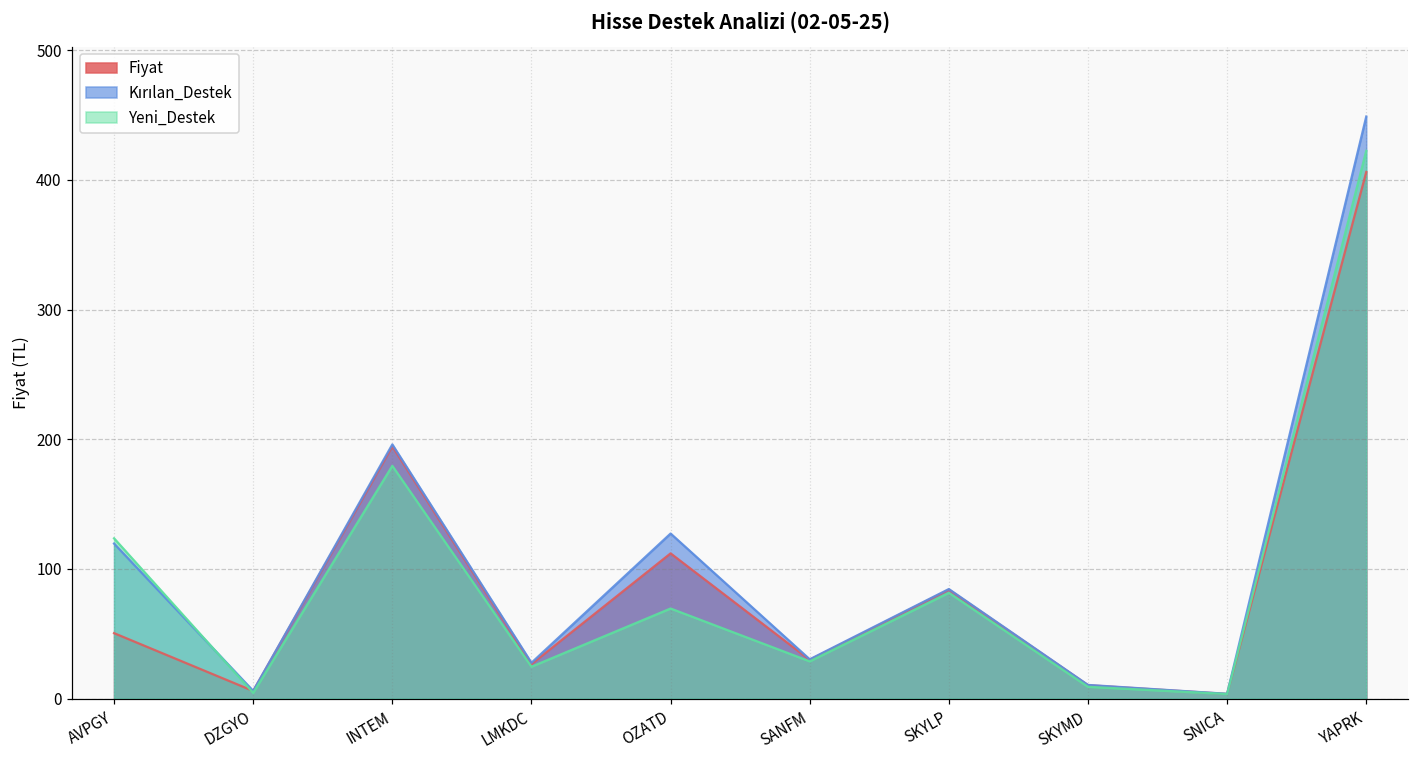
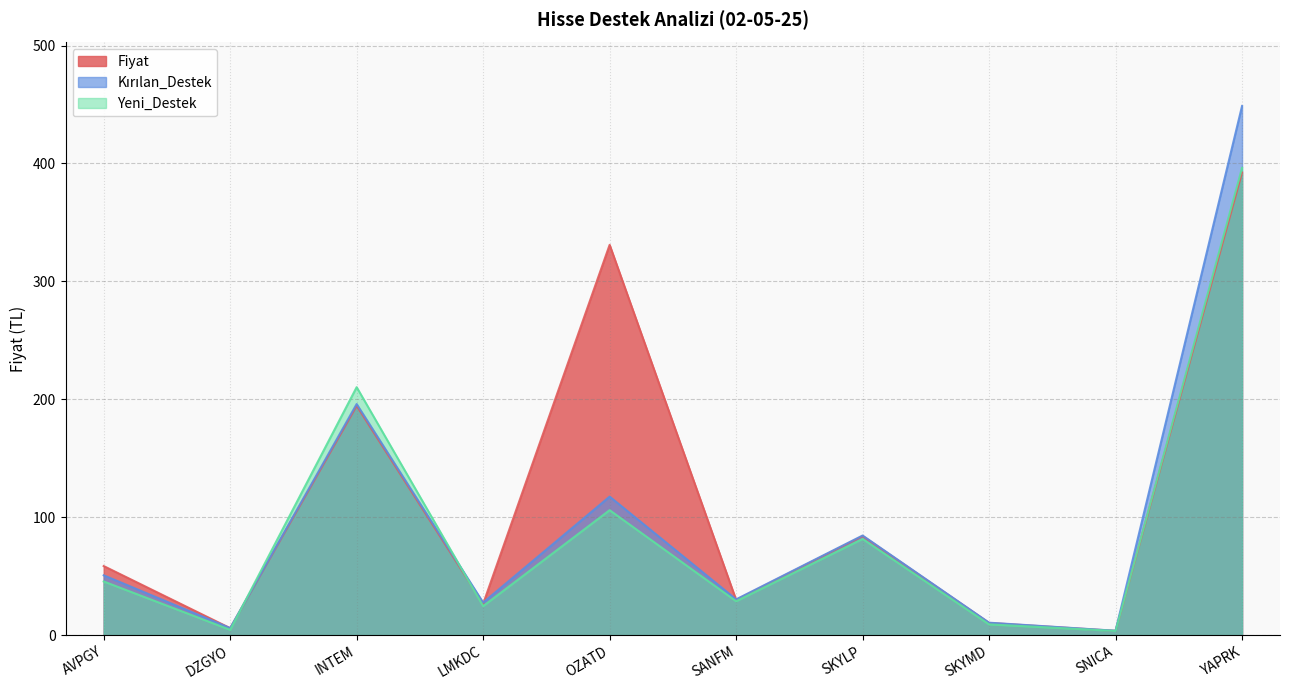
Fiyat, AVPGY: 51 -> 59
Kırılan_Destek, AVPGY: 120 -> 51
Yeni_Destek, AVPGY: 124 -> 46
Yeni_Destek, INTEM: 180 -> 210
Fiyat, OZATD: 112 -> 331
Kırılan_Destek, OZATD: 127 -> 118
Yeni_Destek, OZATD: 70 -> 106
Fiyat, YAPRK: 406 -> 392
Yeni_Destek, YAPRK: 422 -> 396
